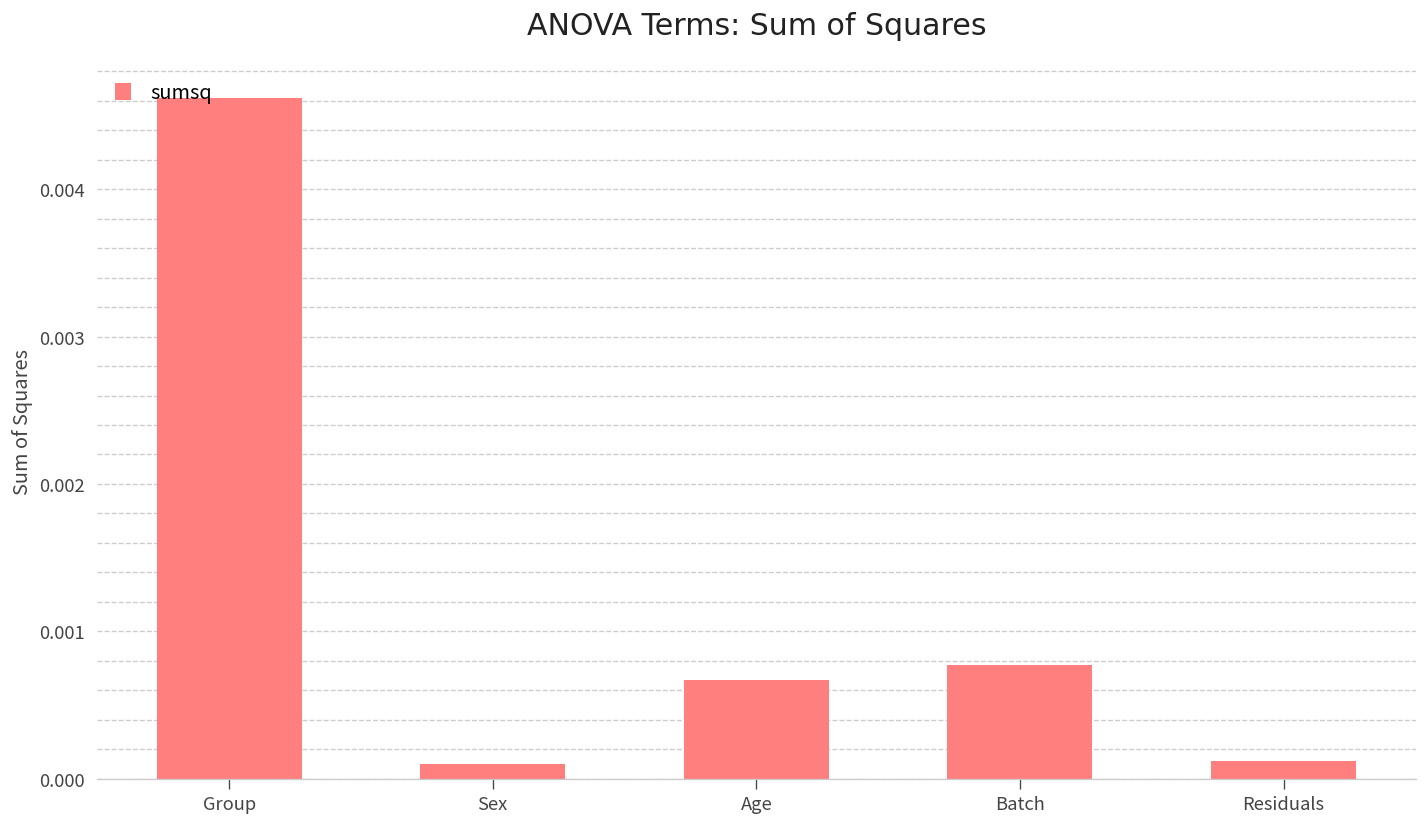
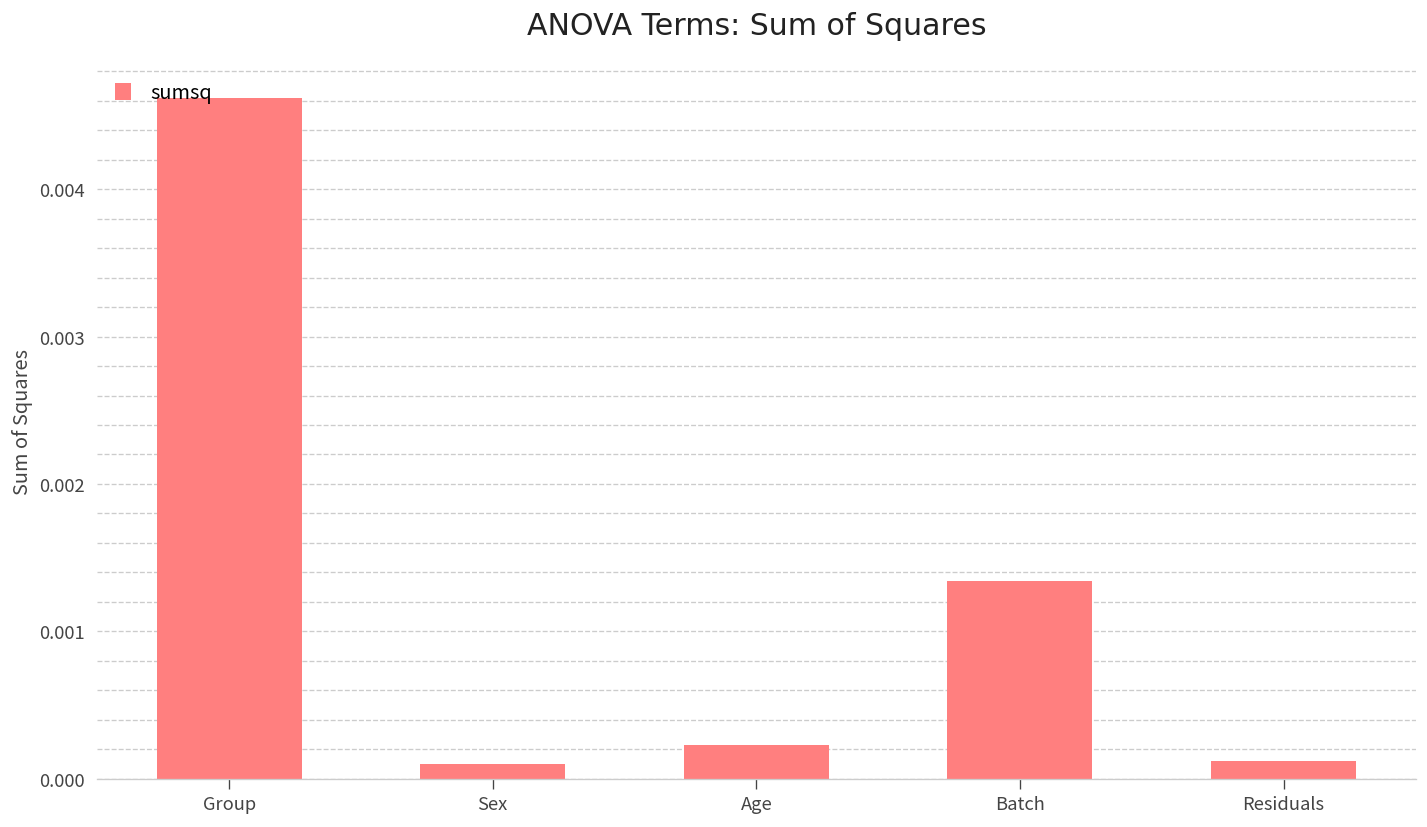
Age: 0.00067 -> 0.00023
Batch: 0.00077 -> 0.00134
